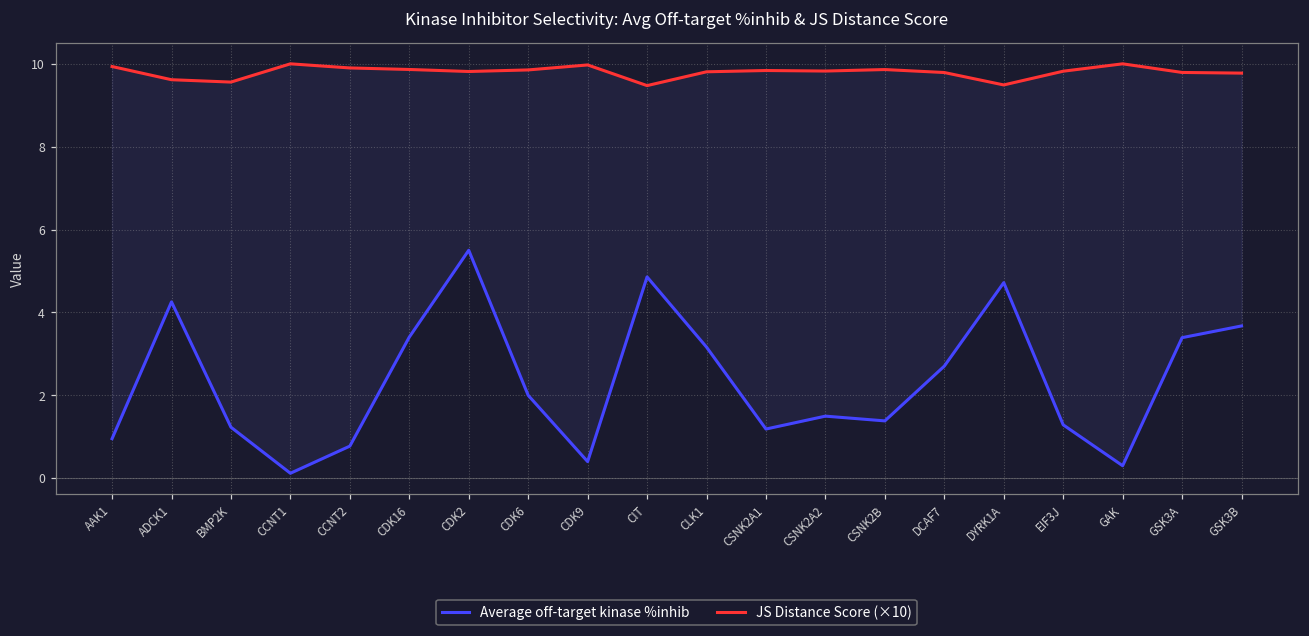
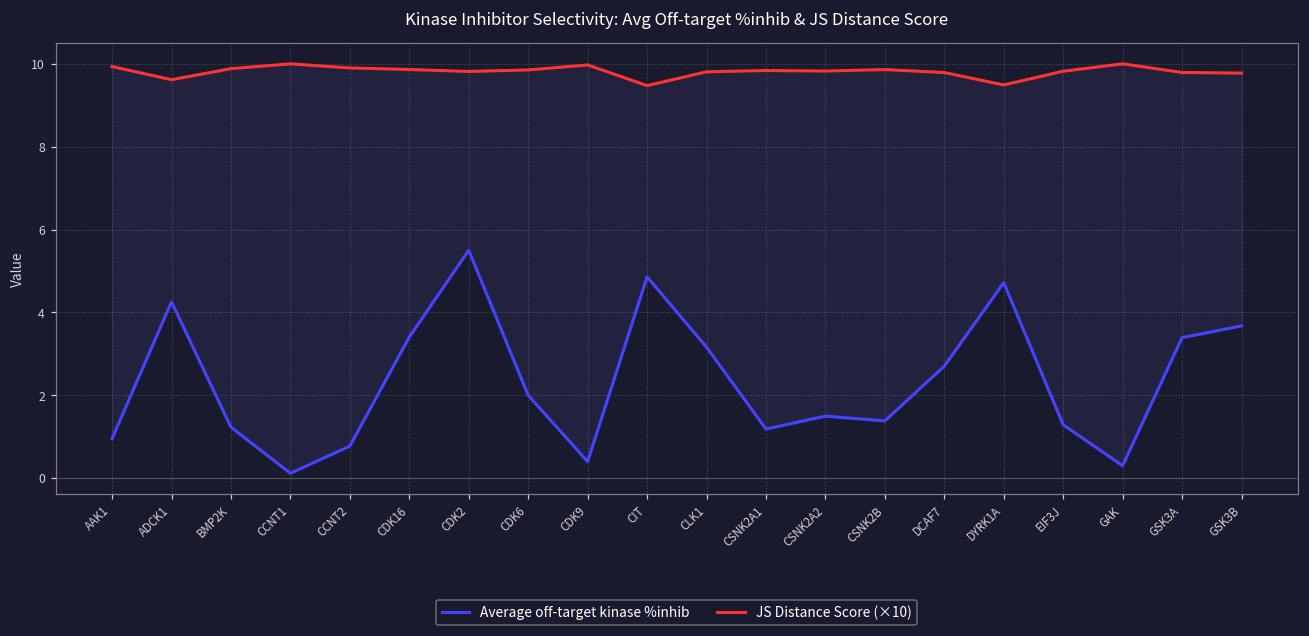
JS Distance Score (×10), BMP2K: 9.6 -> 9.9
